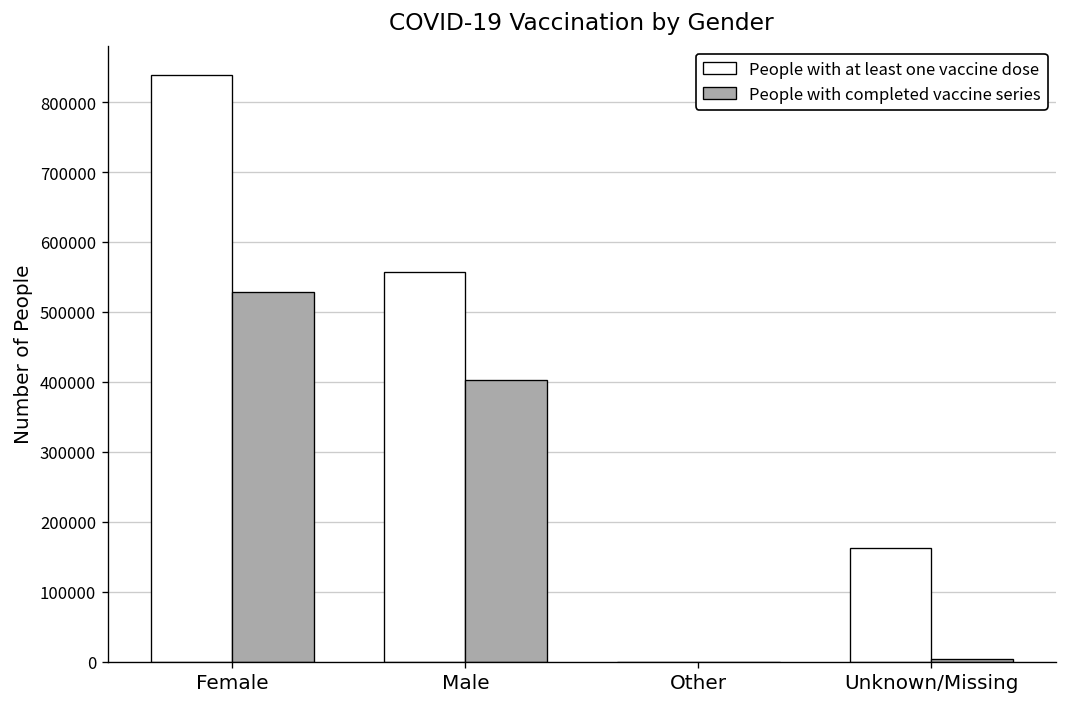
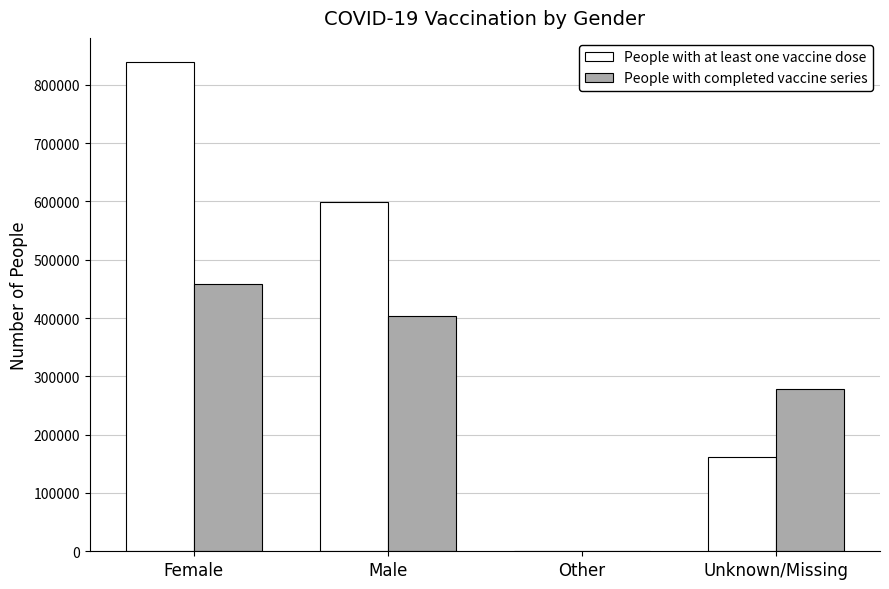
People with completed vaccine series, Female: 530000 -> 460000
People with at least one vaccine dose, Male: 560000 -> 600000
People with completed vaccine series, Unknown/Missing: 0 -> 280000
